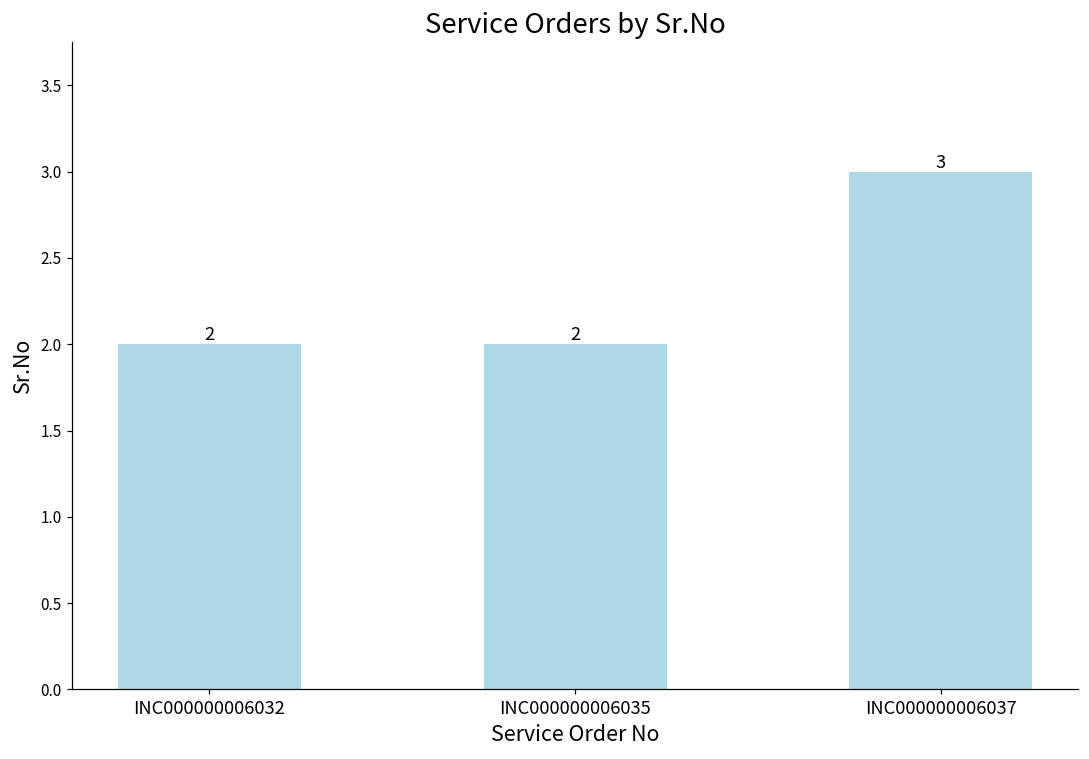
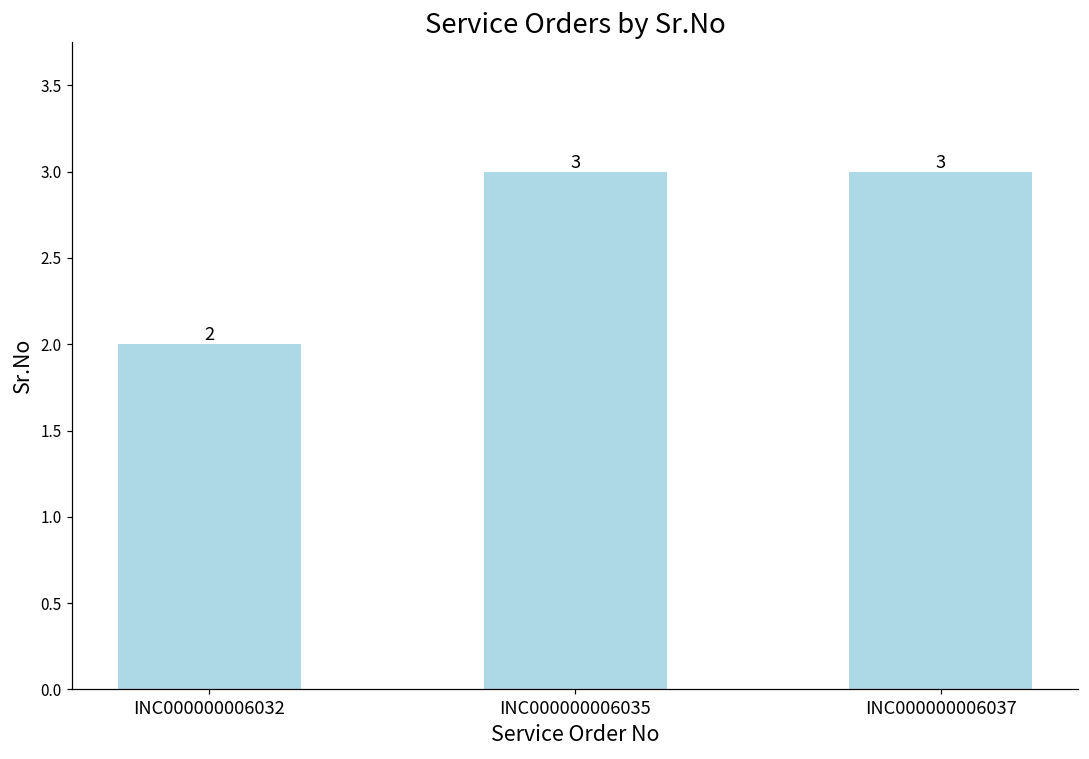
INC000000006035: 2 -> 3
